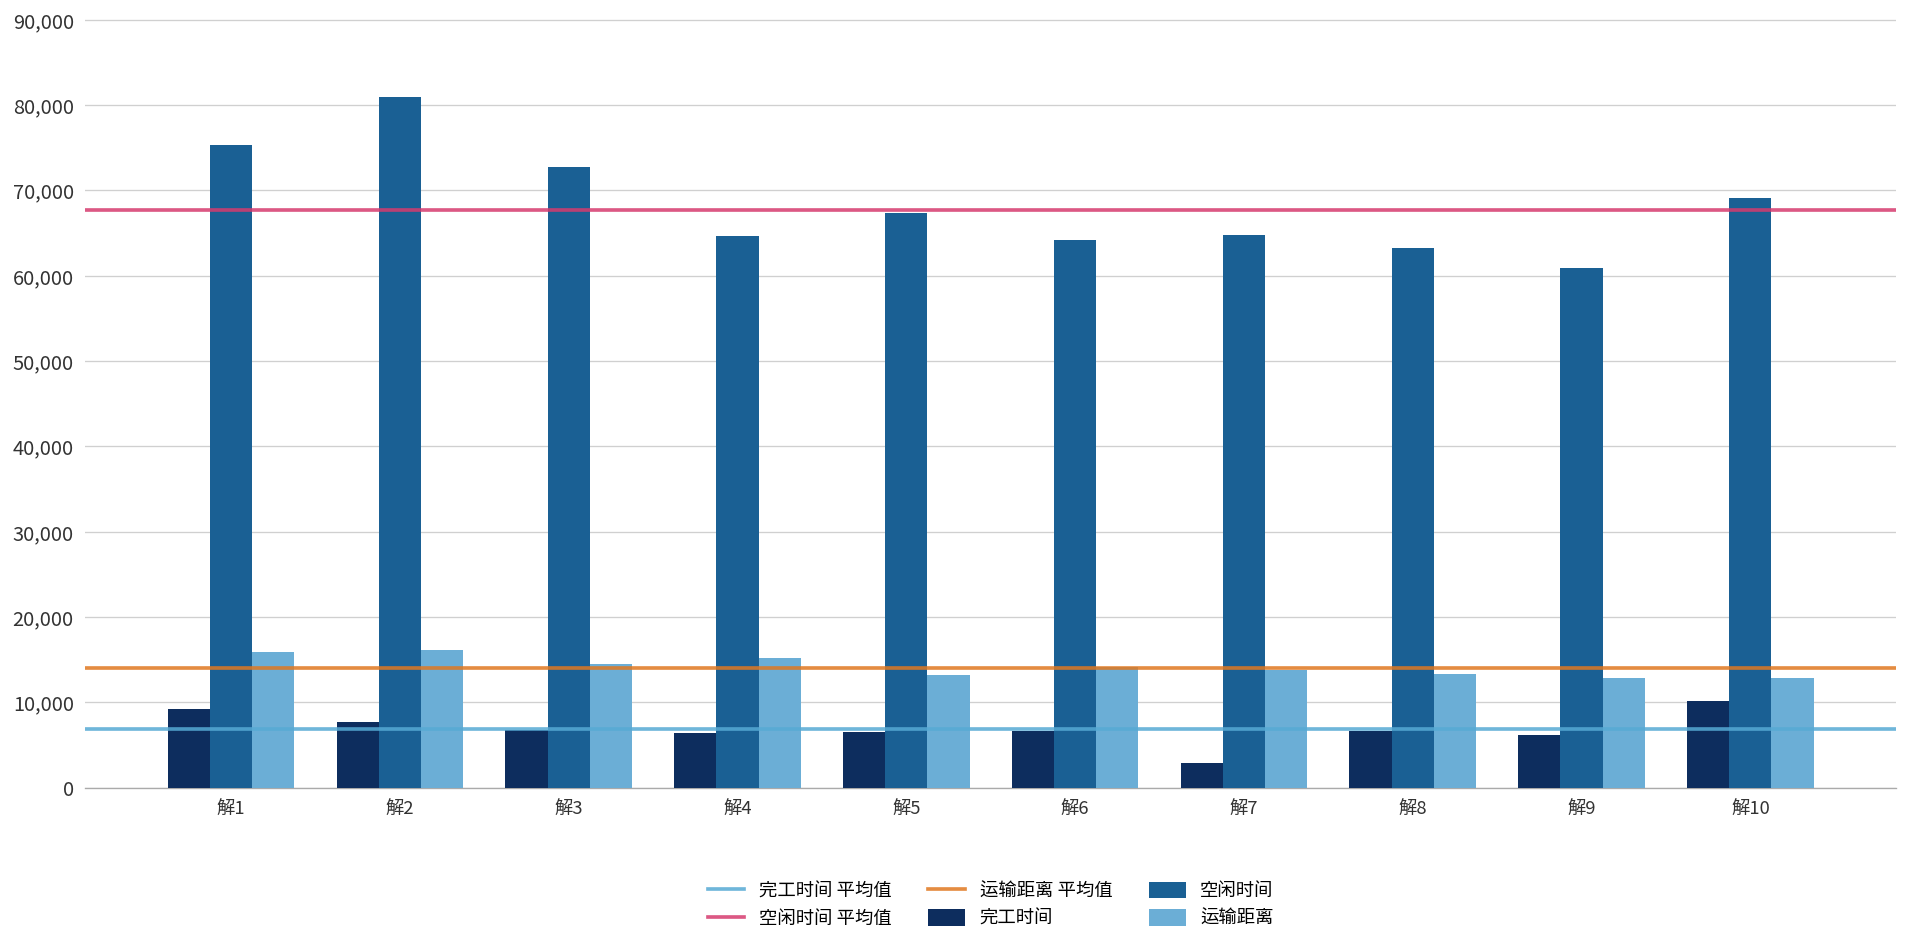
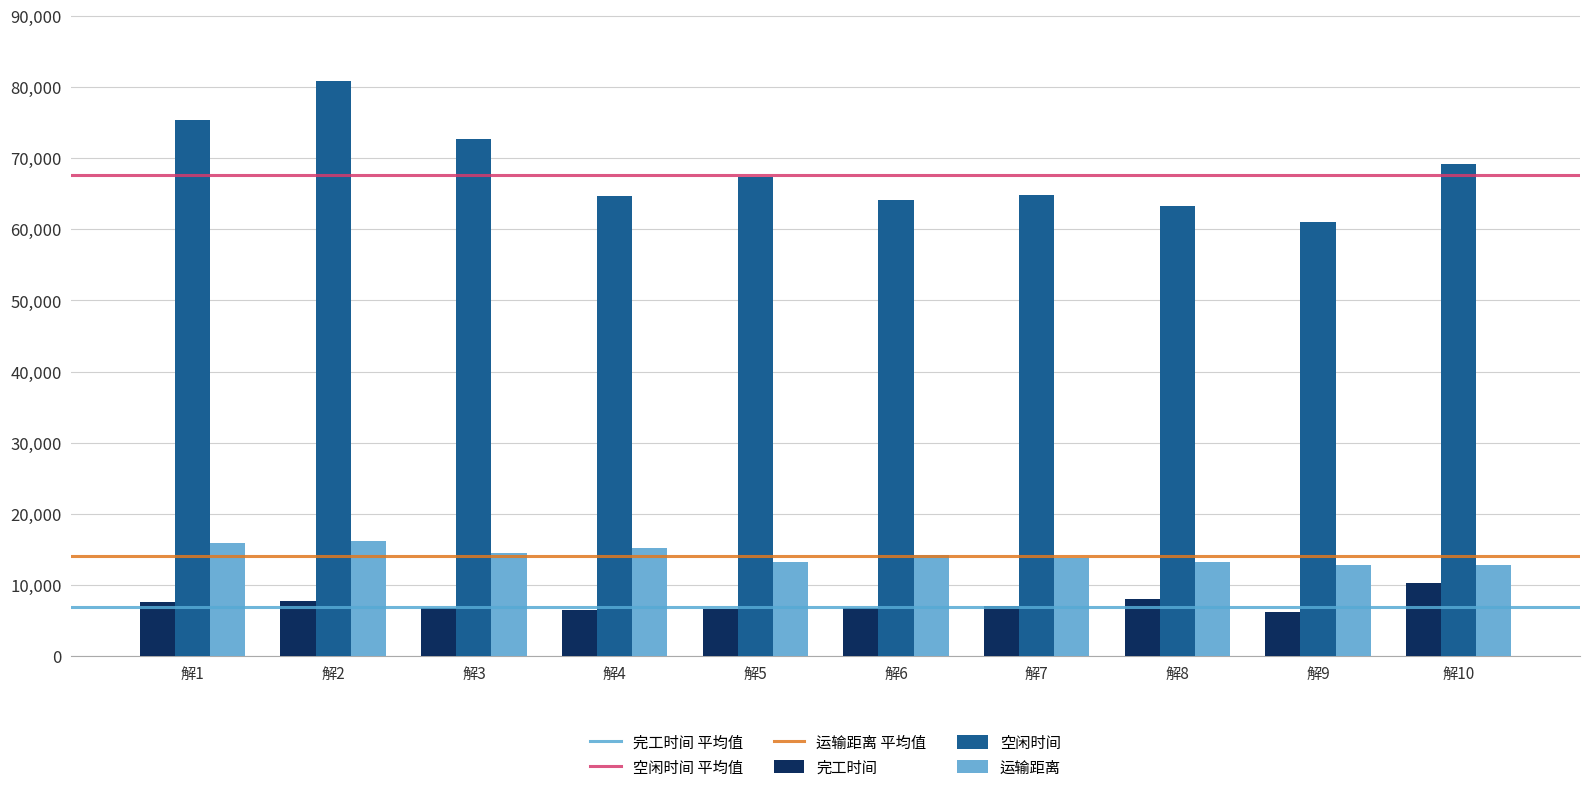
完工时间, 解1: 9,000 -> 8,000
完工时间, 解7: 3,000 -> 7,000
完工时间, 解8: 7,000 -> 8,000
